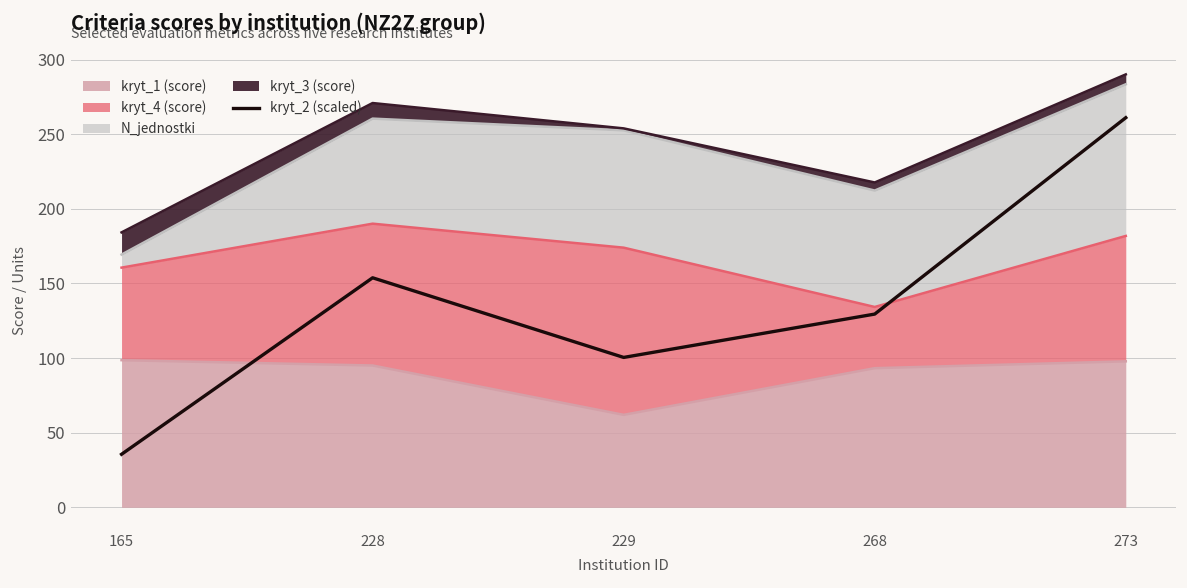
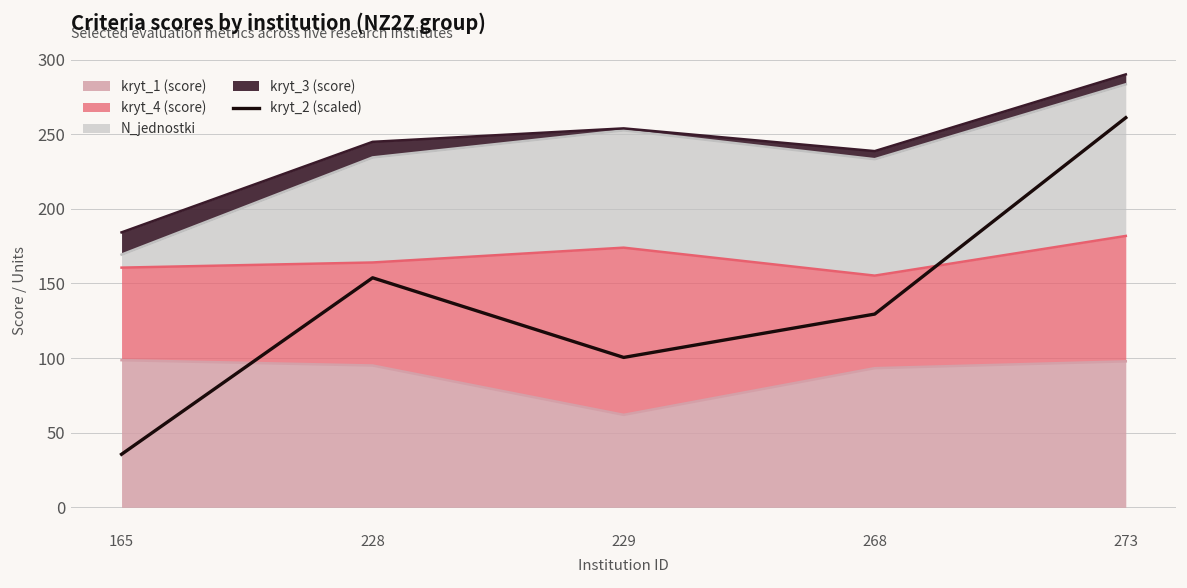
kryt_4 (score), 228: 95 -> 69
kryt_4 (score), 268: 41 -> 62
